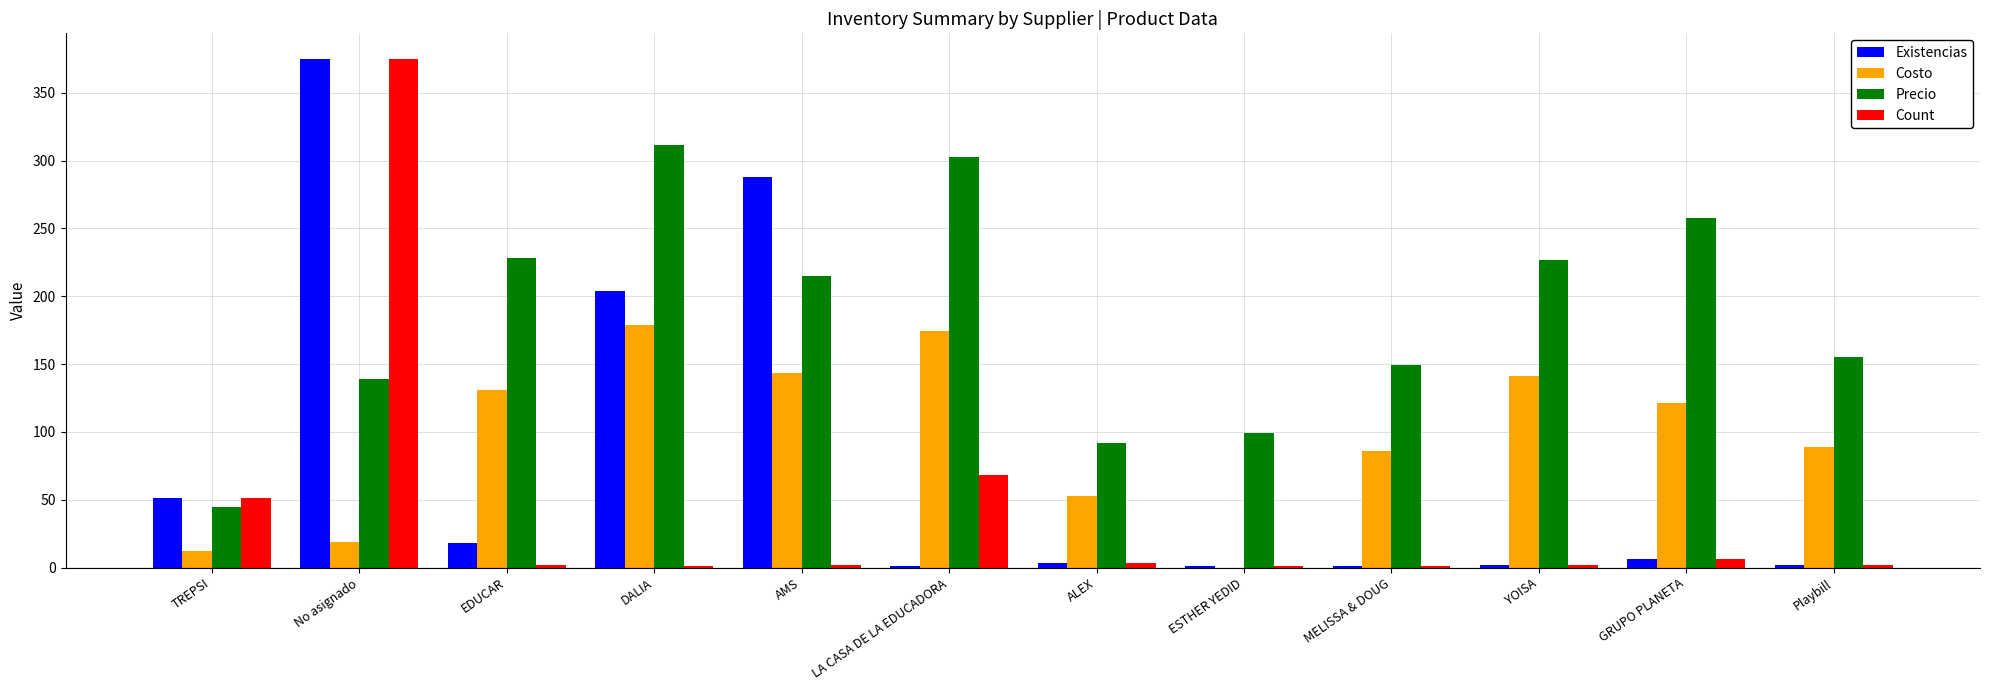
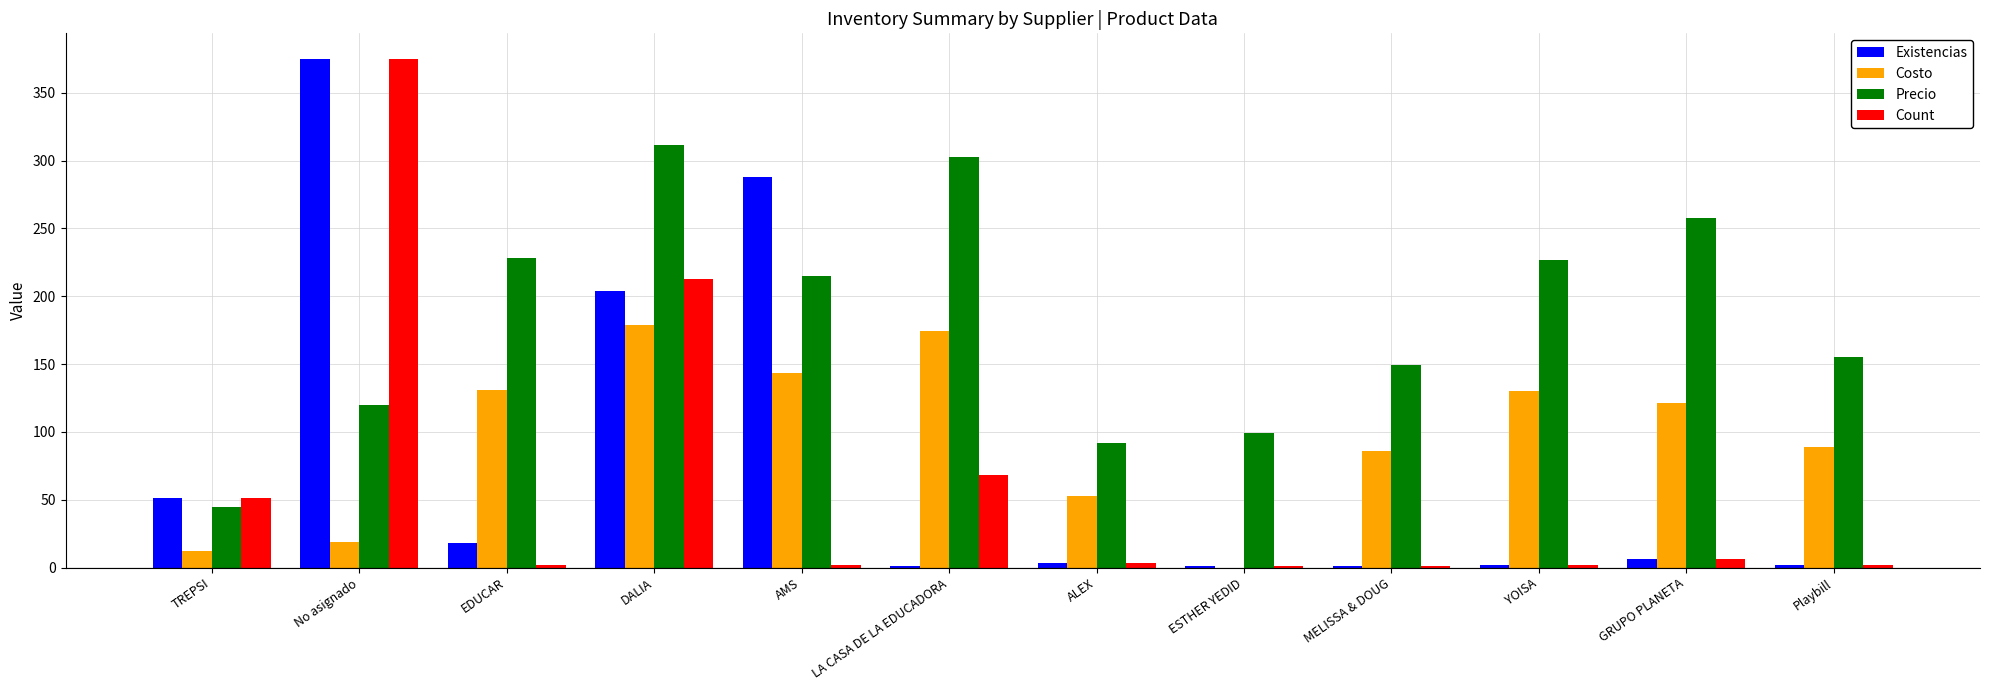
Precio, No asignado: 139 -> 120
Count, DALIA: 1 -> 213
Costo, YOISA: 141 -> 130
